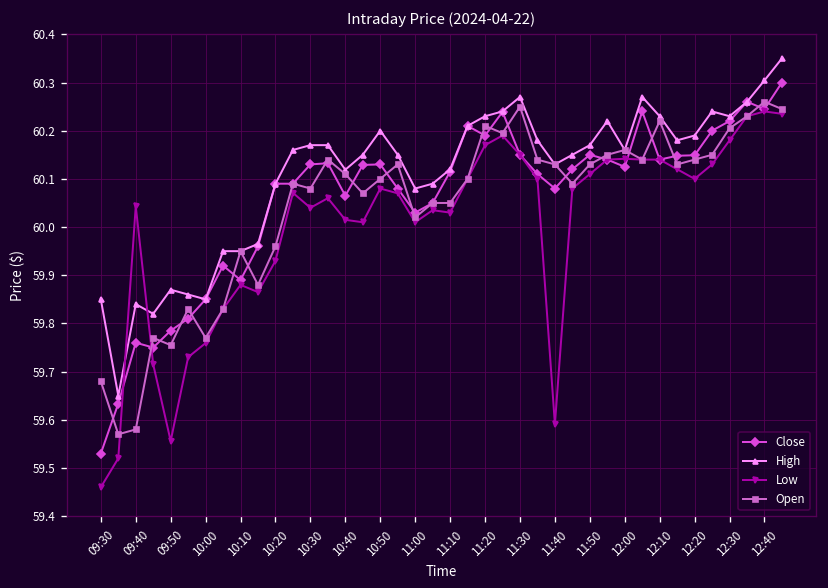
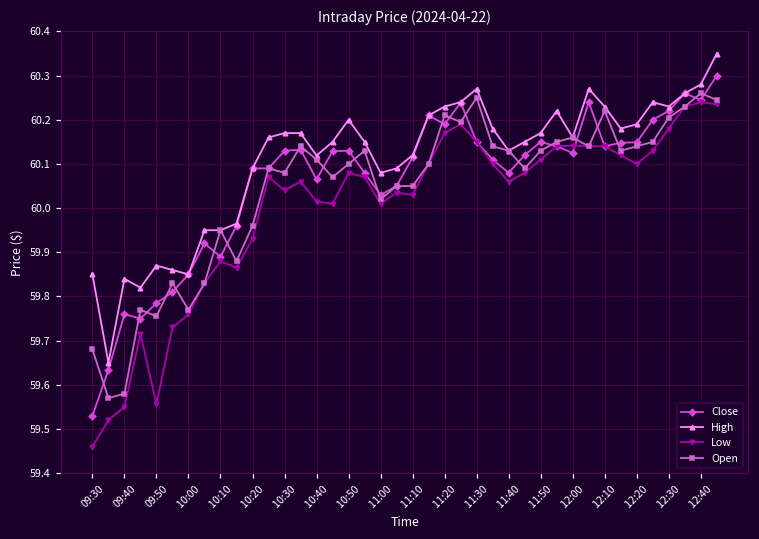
Low, 09:40: 60.04 -> 59.55
Low, 11:40: 59.59 -> 60.06
High, 12:40: 60.30 -> 60.28
